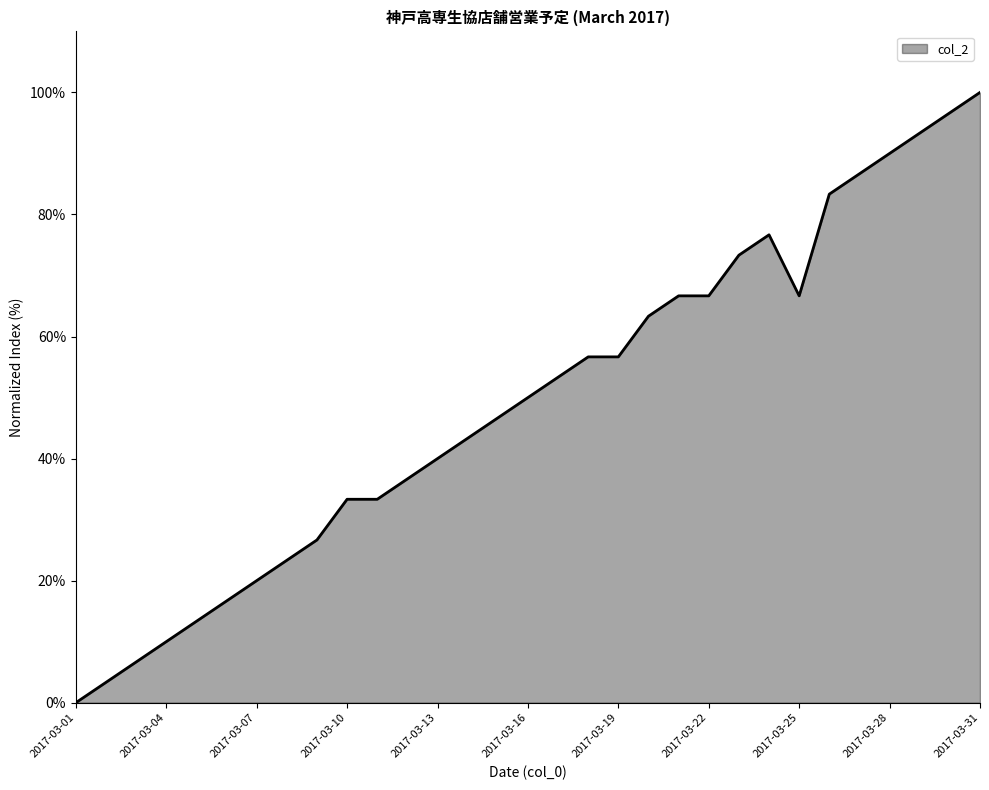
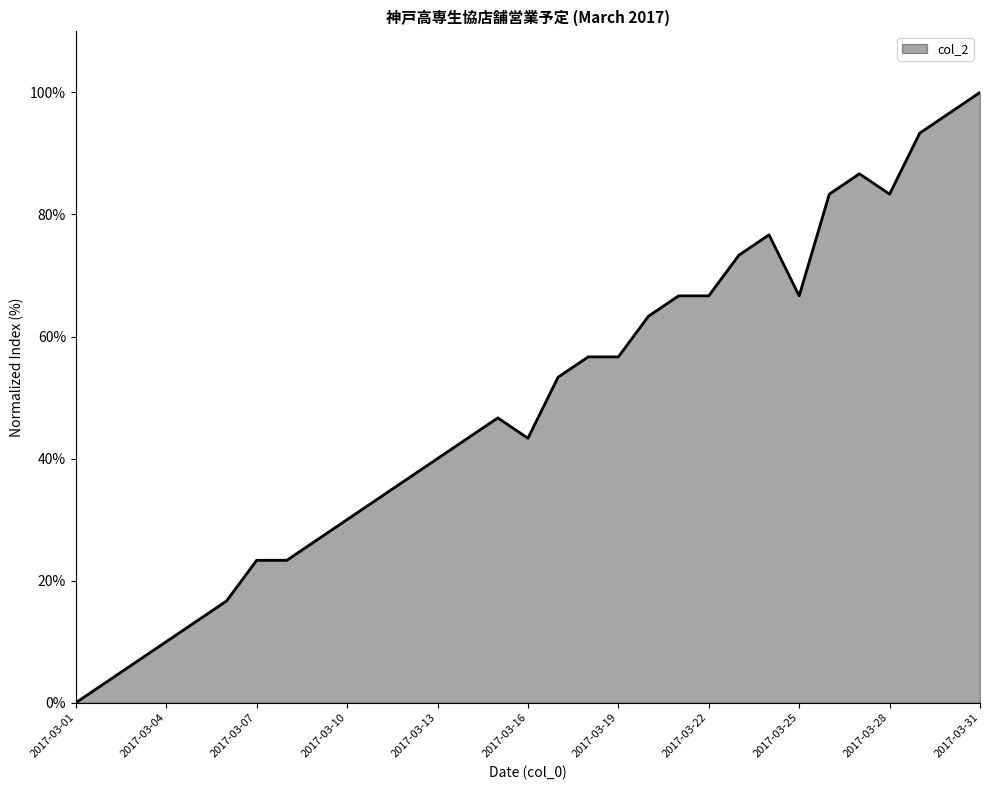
2017-03-07: 20% -> 23%
2017-03-10: 33% -> 30%
2017-03-16: 50% -> 43%
2017-03-28: 90% -> 83%
